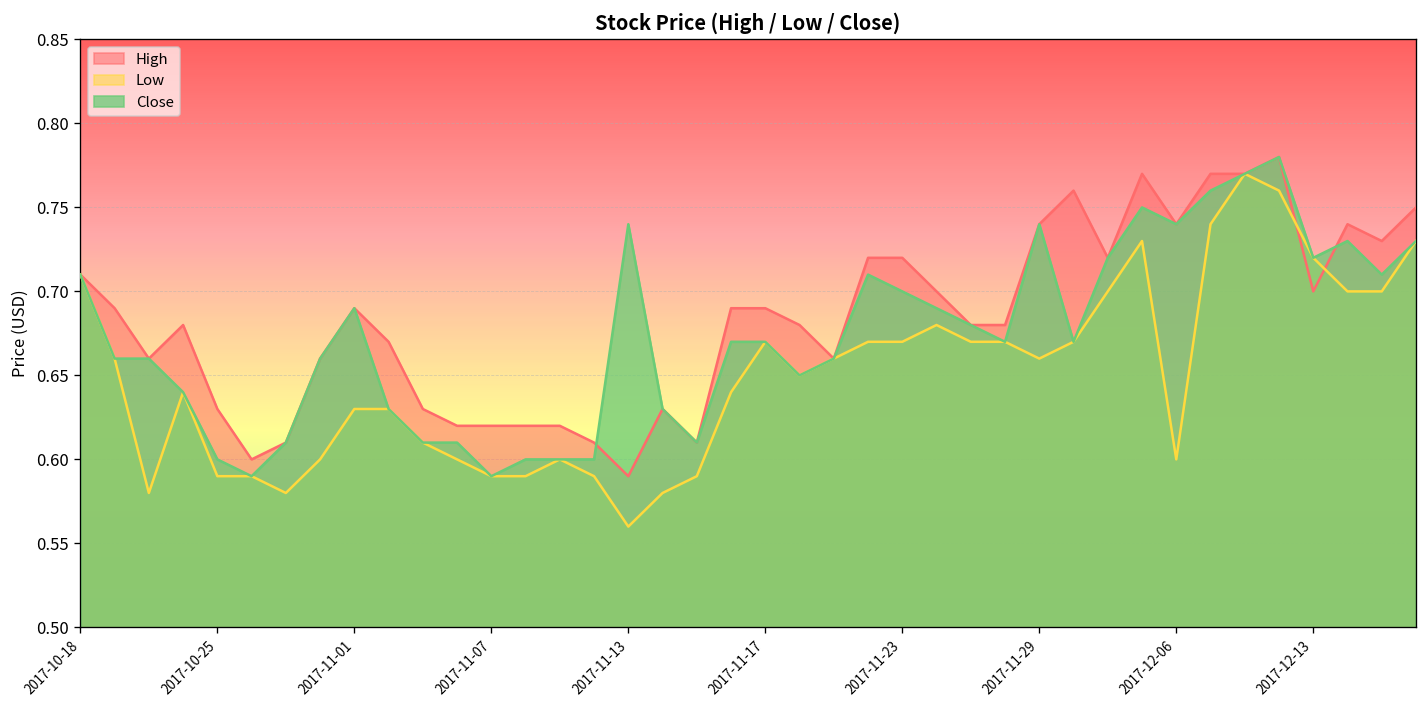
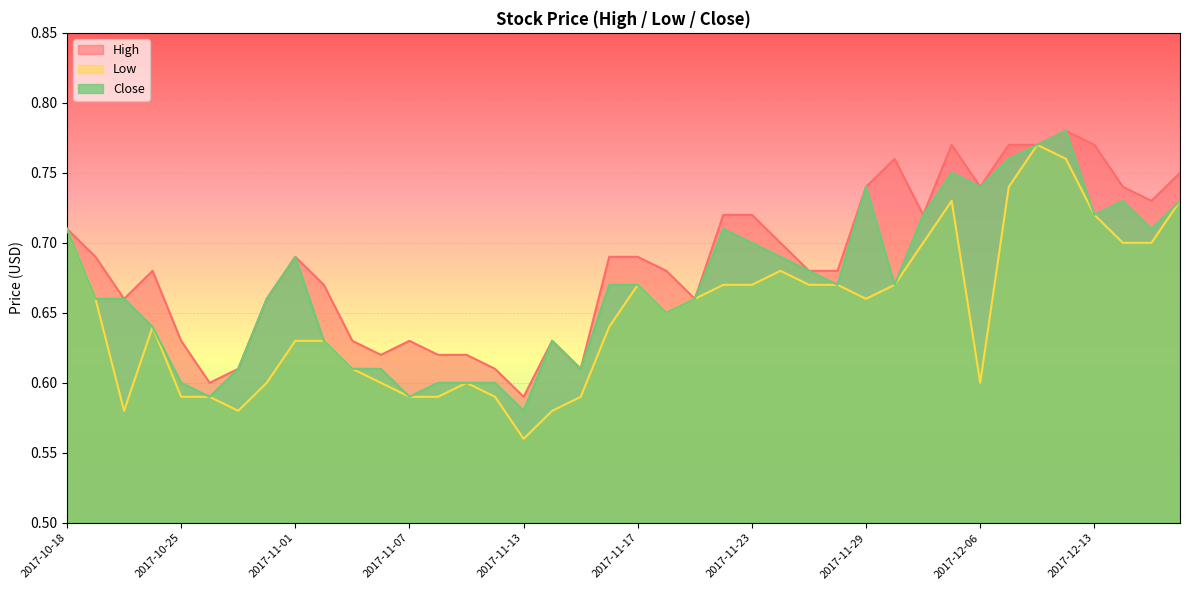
High, 2017-11-07: 0.62 -> 0.63
Close, 2017-11-13: 0.74 -> 0.58
High, 2017-12-13: 0.70 -> 0.77
